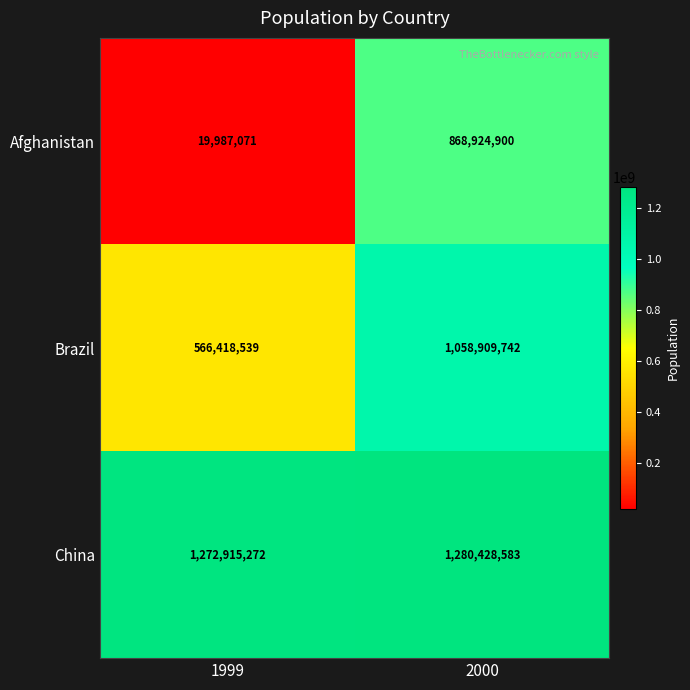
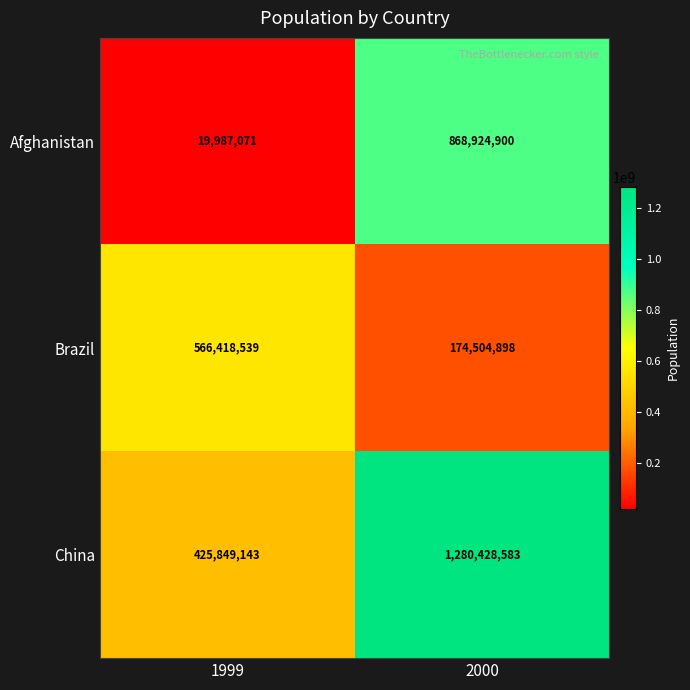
Brazil, 2000: 1,058,909,742 -> 174,504,898
China, 1999: 1,272,915,272 -> 425,849,143
